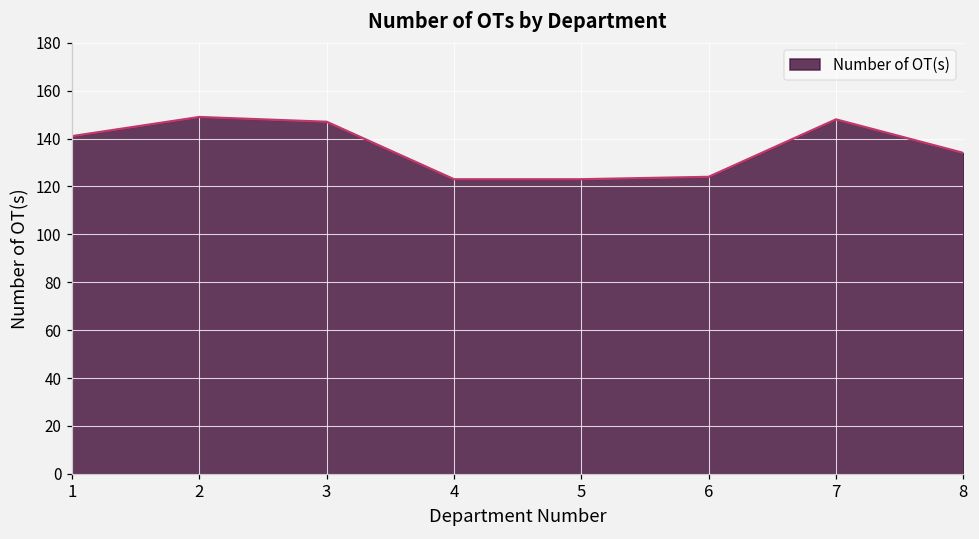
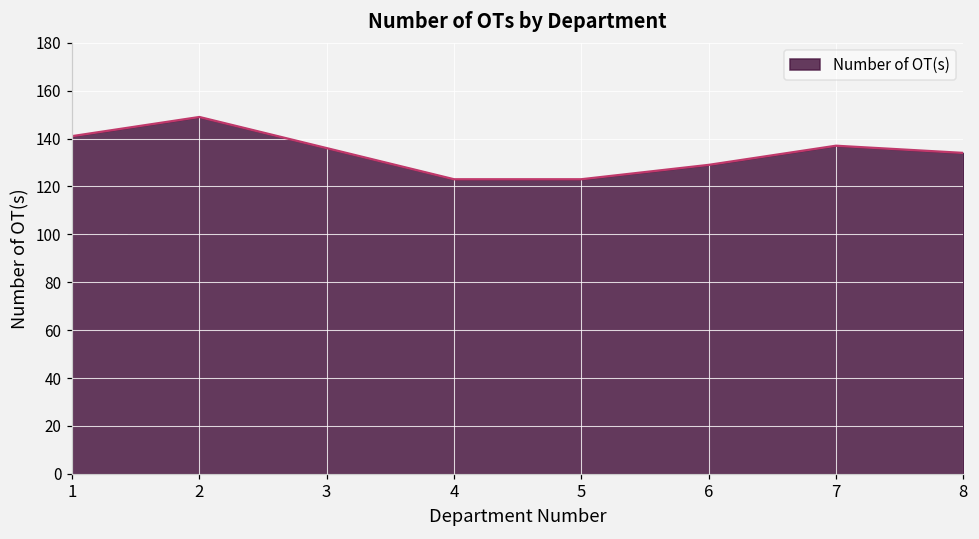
3: 147 -> 136
6: 124 -> 129
7: 148 -> 137
